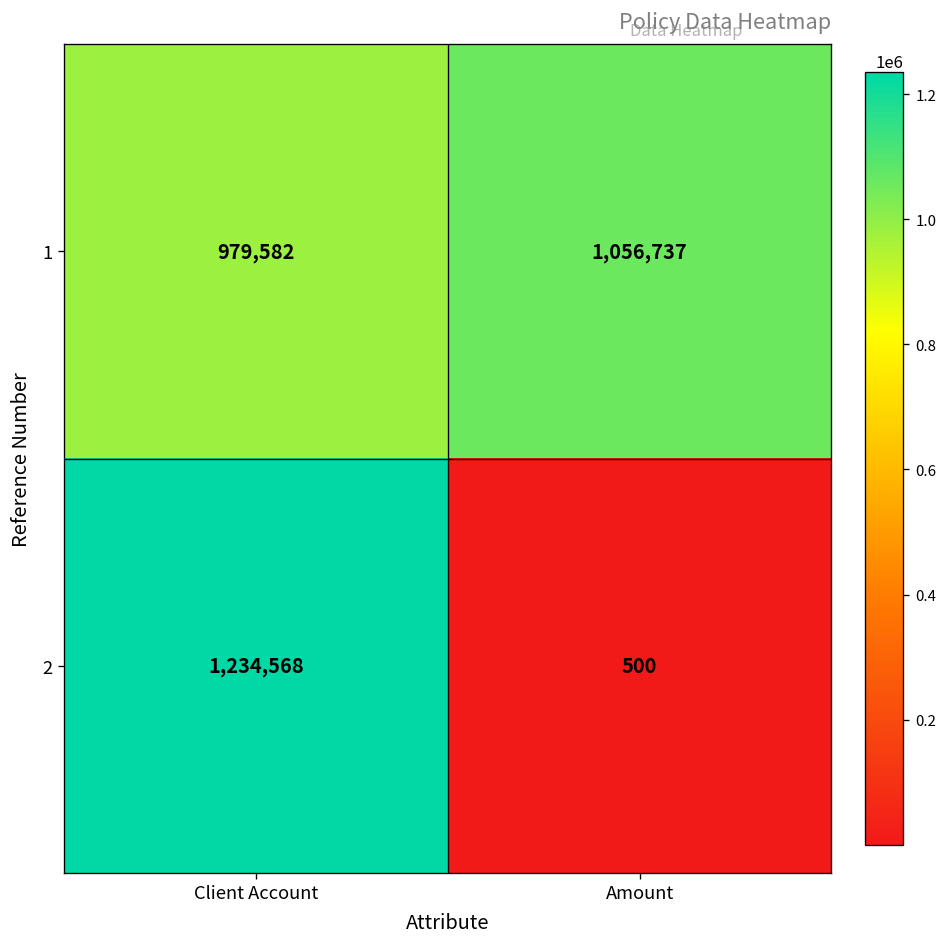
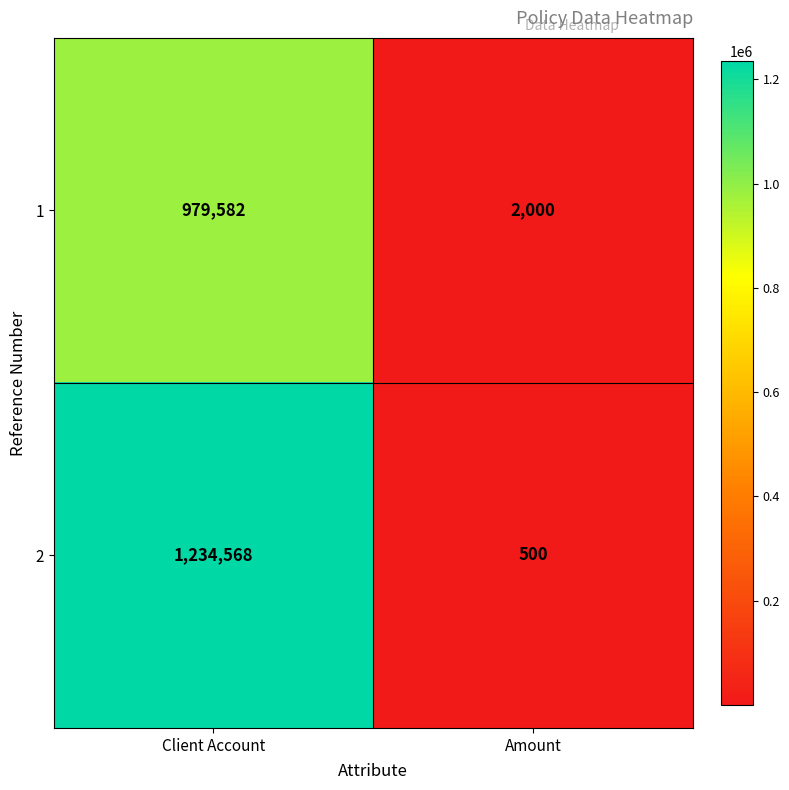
1, Amount: 1,056,737 -> 2,000
